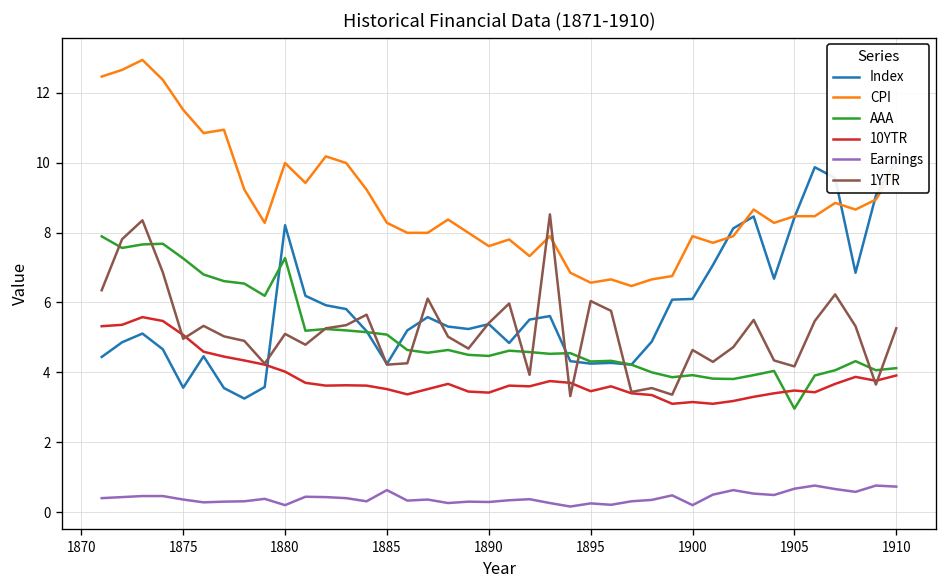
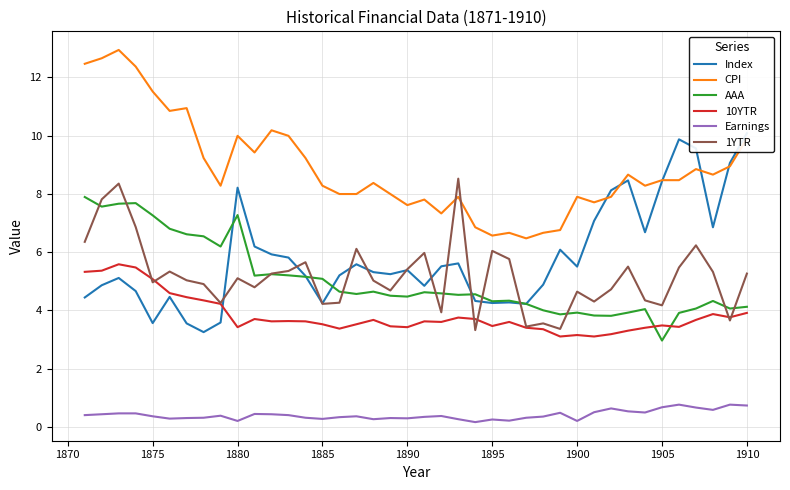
10YTR, 1880: 4.0 -> 3.4
Earnings, 1885: 0.6 -> 0.3
Index, 1900: 6.1 -> 5.5
